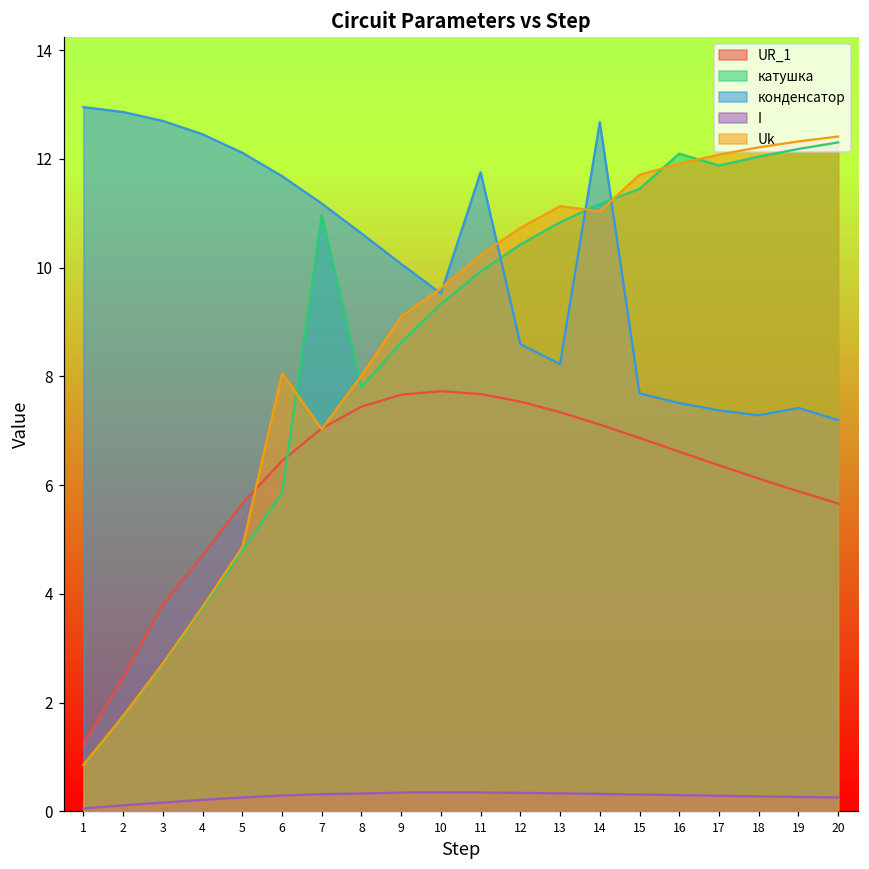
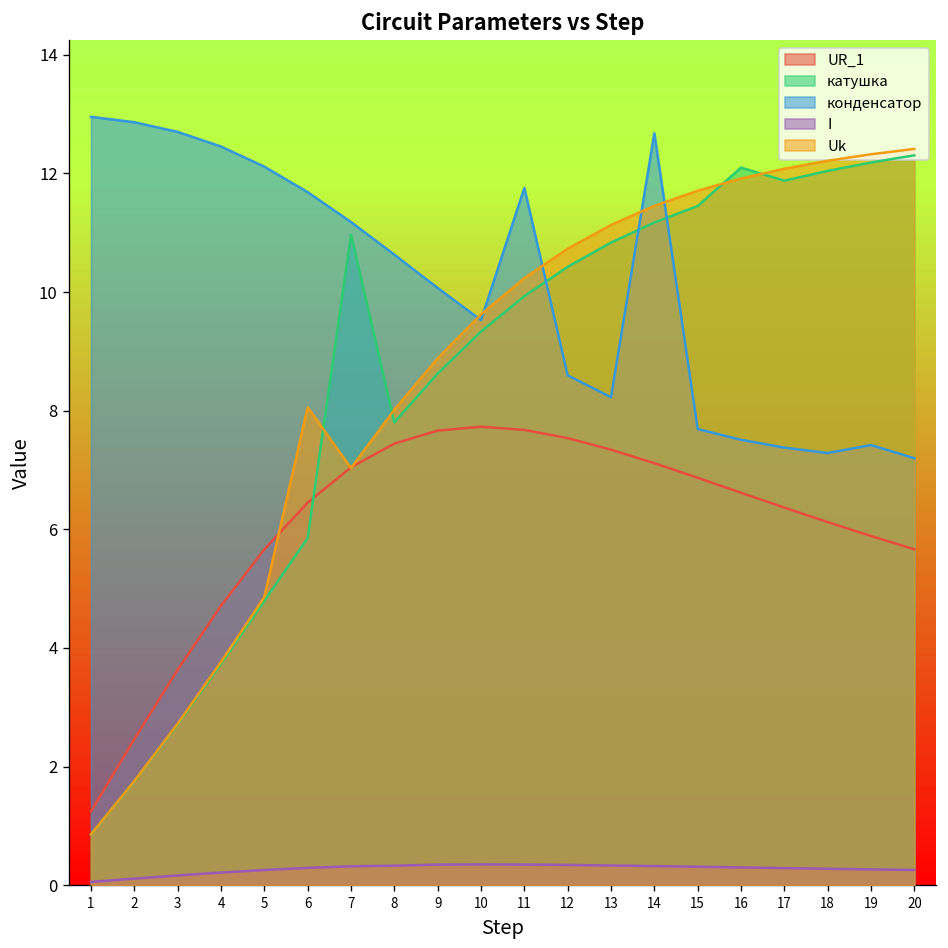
UR_1, 3: 3.8 -> 3.6
Uk, 9: 9.1 -> 8.9
Uk, 14: 11.0 -> 11.5
